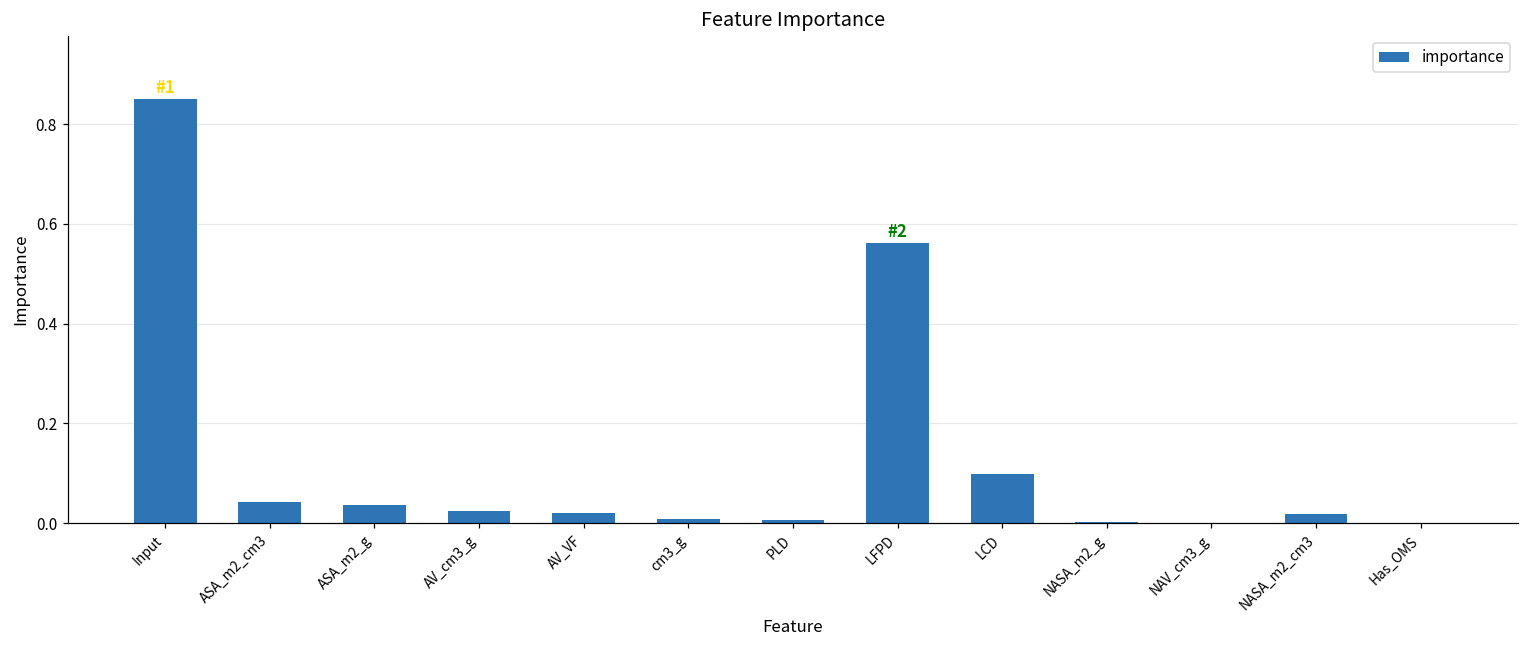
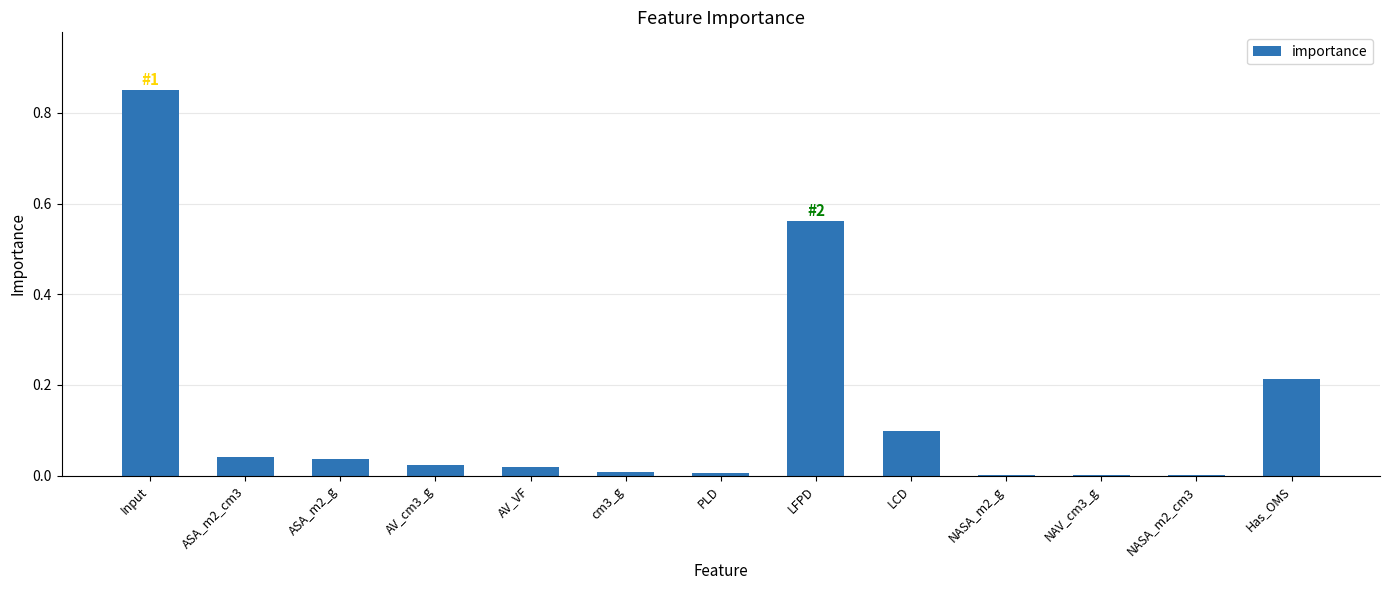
NASA_m2_cm3: 0.02 -> 0.00
Has_OMS: 0.00 -> 0.21
